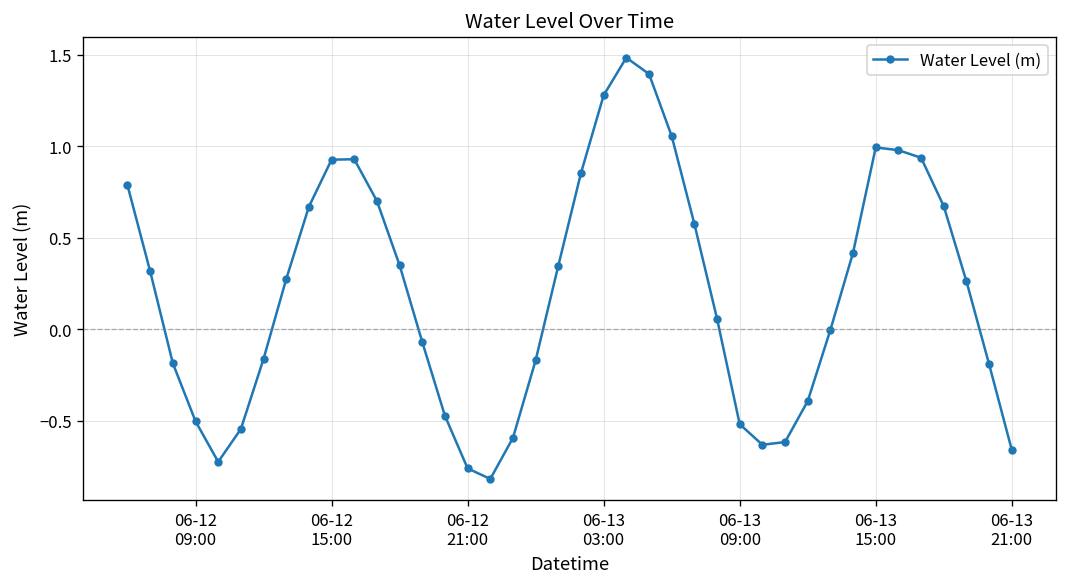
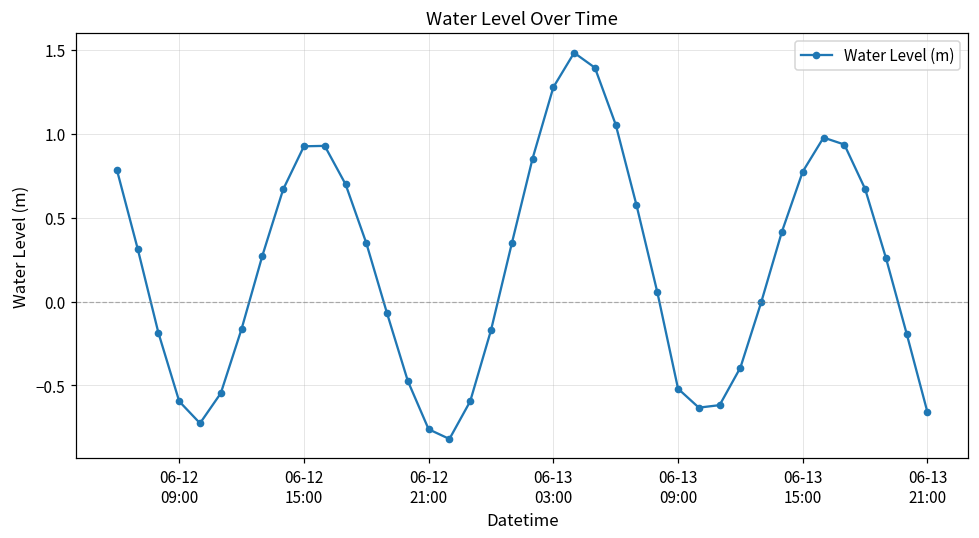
06-12 09:00: -0.50 -> -0.60
06-13 15:00: 0.99 -> 0.77
